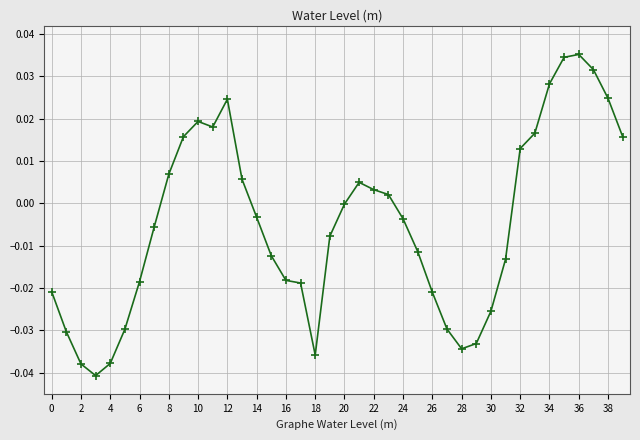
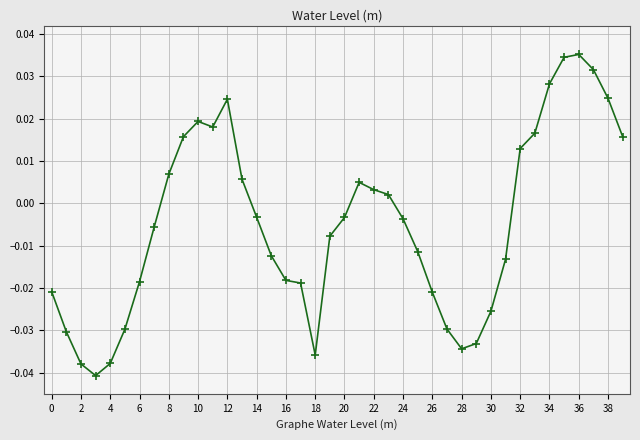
20: 0.000 -> -0.003
